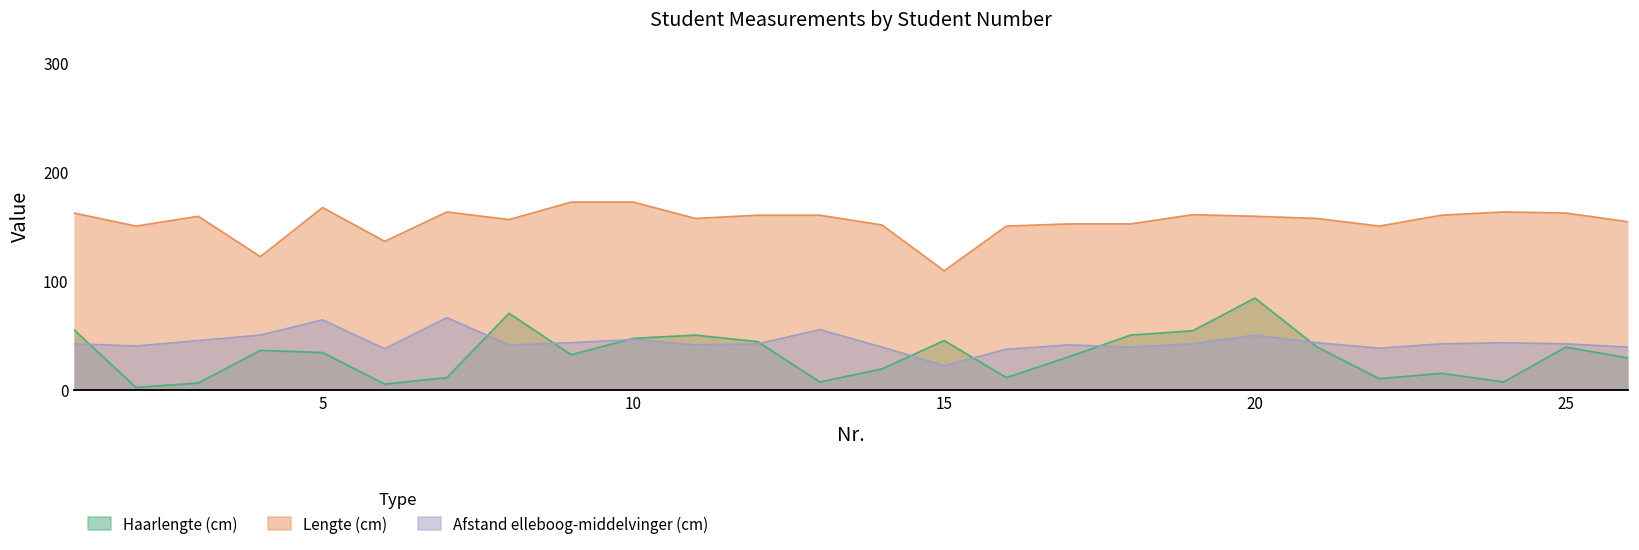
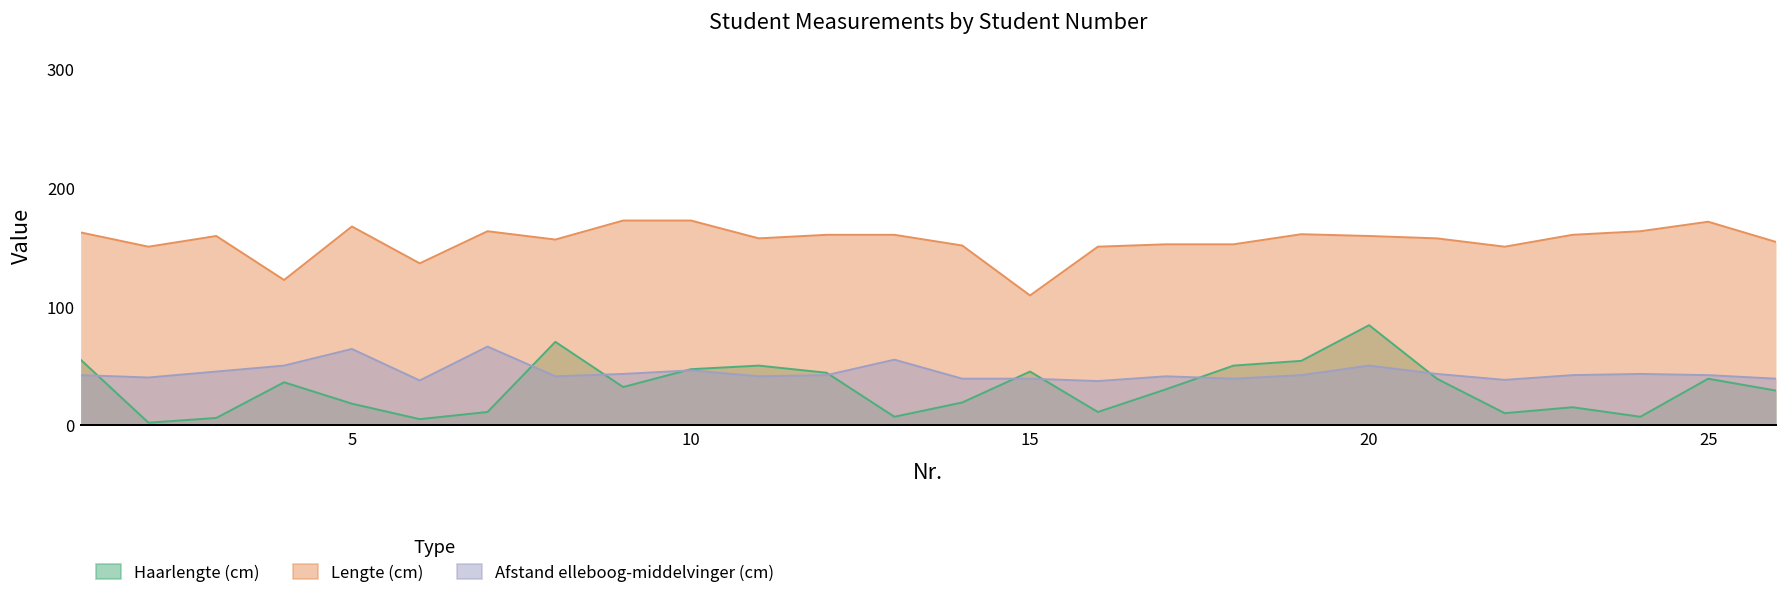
Haarlengte (cm), 5: 30 -> 20
Afstand elleboog-middelvinger (cm), 15: 20 -> 40
Lengte (cm), 25: 160 -> 170
